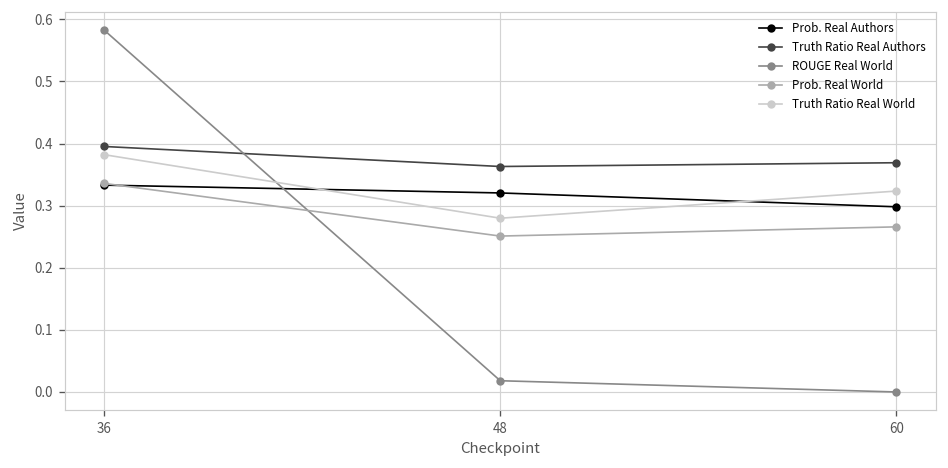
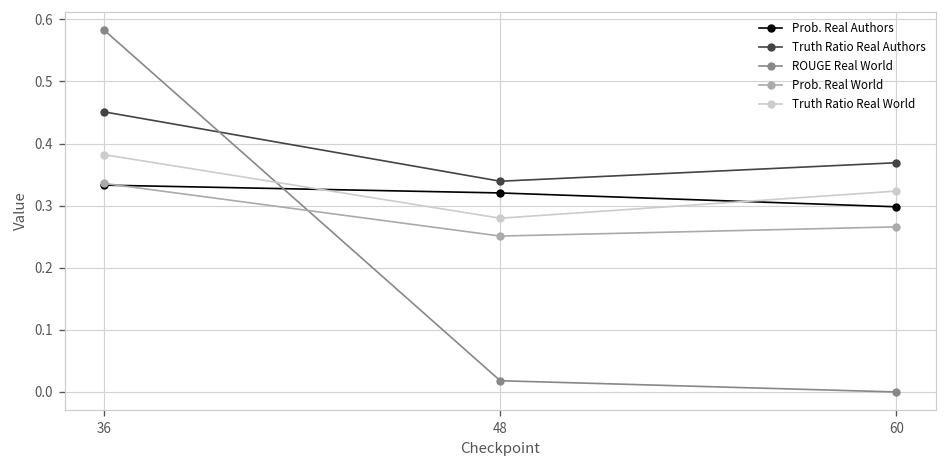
Truth Ratio Real Authors, 36: 0.40 -> 0.45
Truth Ratio Real Authors, 48: 0.36 -> 0.34
